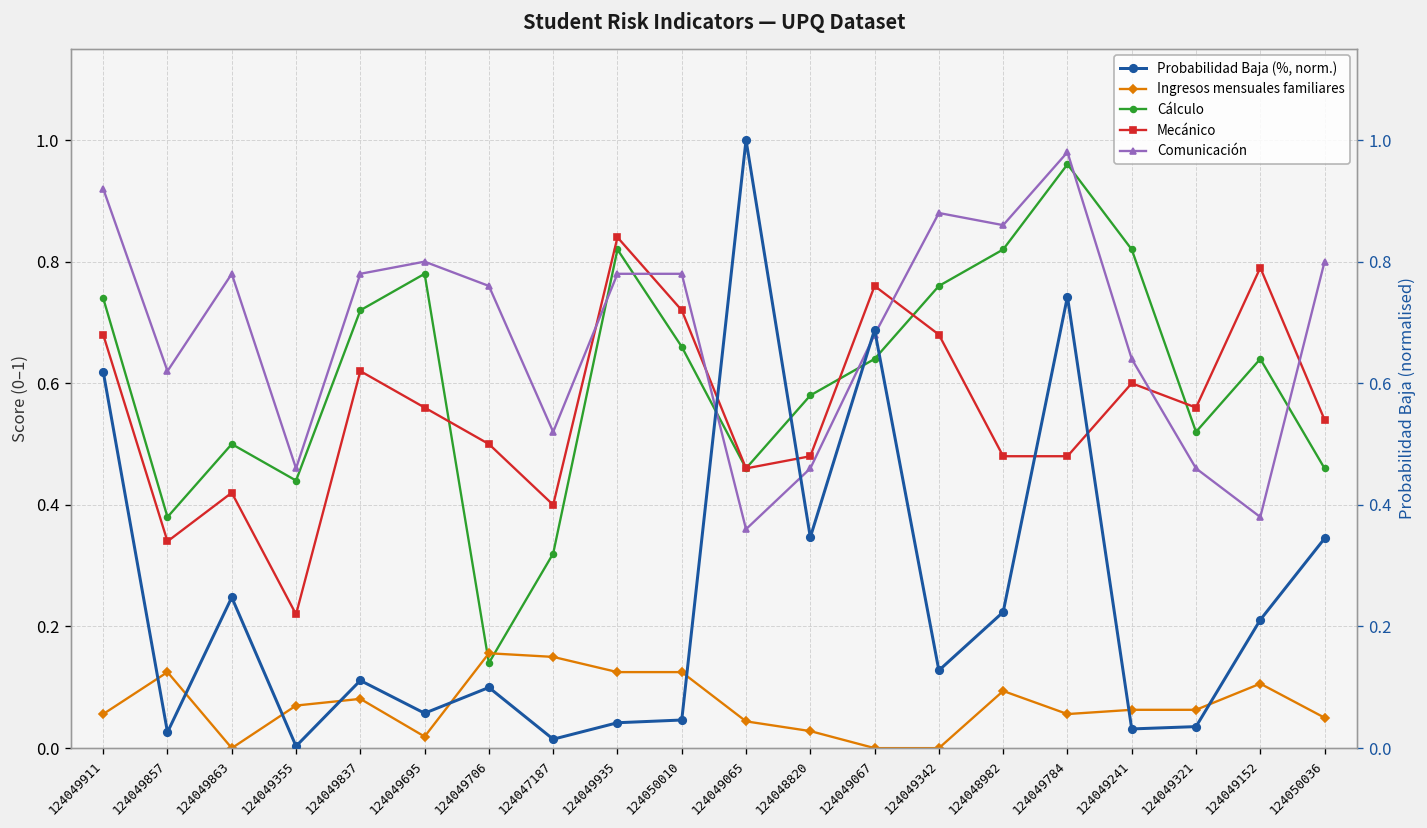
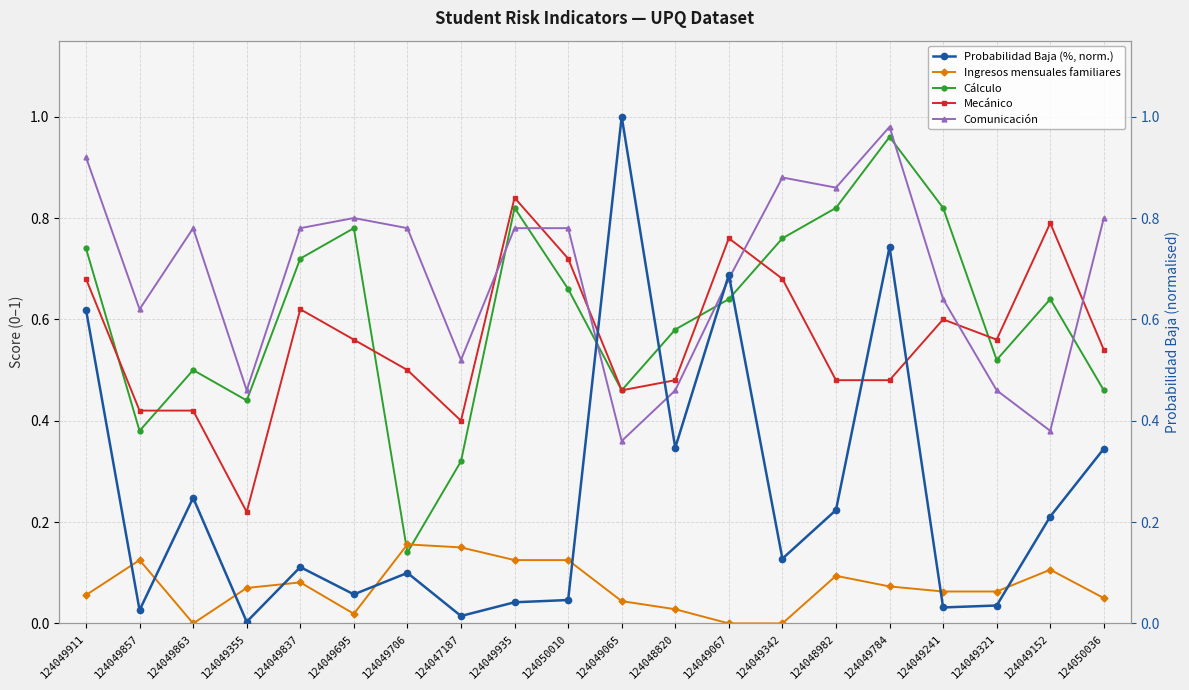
Mecánico, 124049857: 0.34 -> 0.42
Comunicación, 124049706: 0.76 -> 0.78
Ingresos mensuales familiares, 124049784: 0.06 -> 0.07
